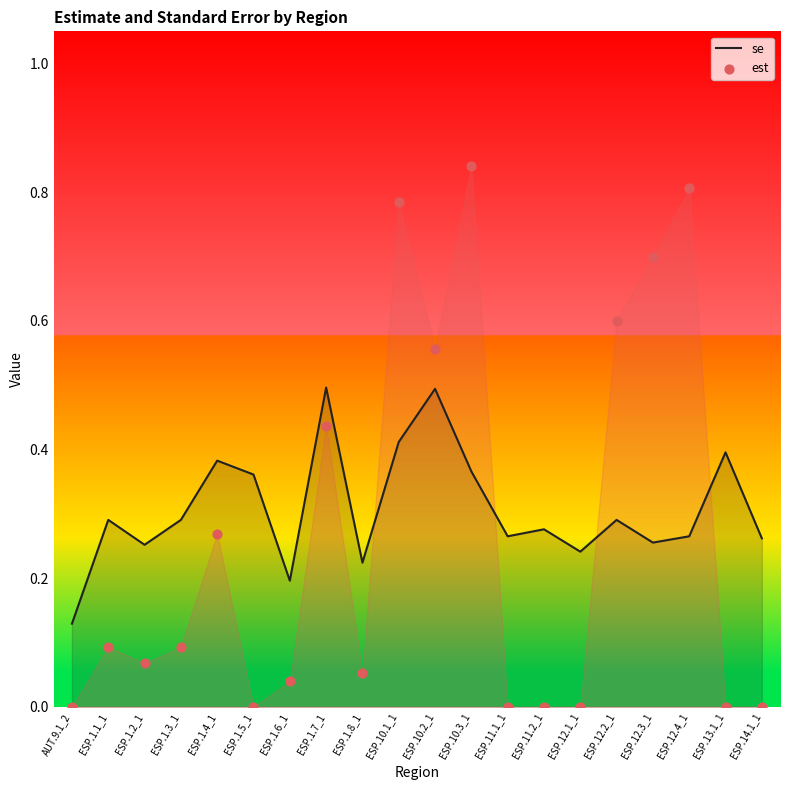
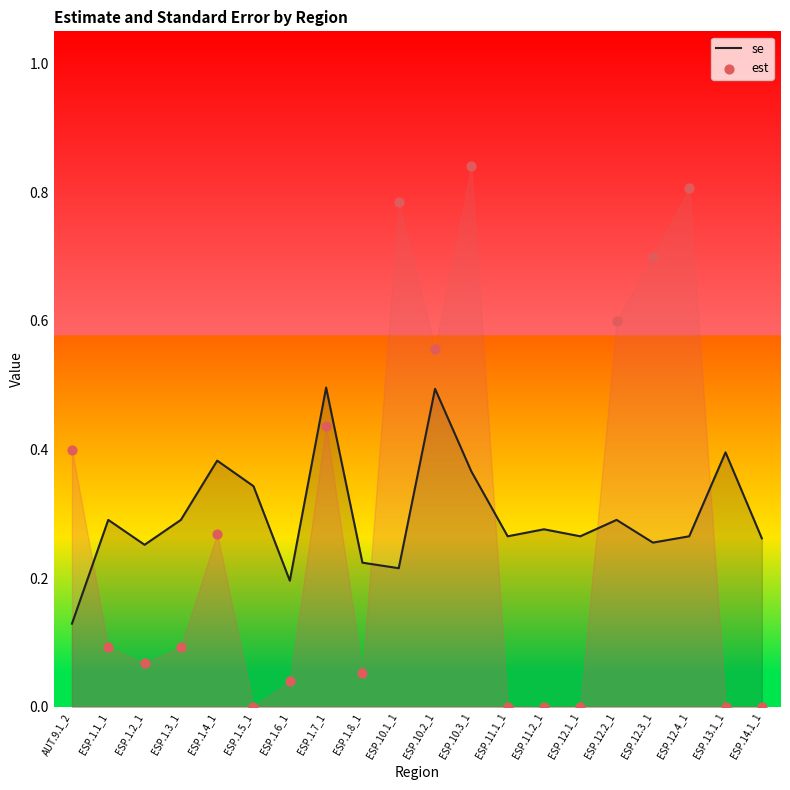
est, AUT.9.1_2: 0.0 -> 0.4
se, ESP.1.5_1: 0.36 -> 0.34
se, ESP.10.1_1: 0.41 -> 0.22
se, ESP.12.1_1: 0.24 -> 0.27
